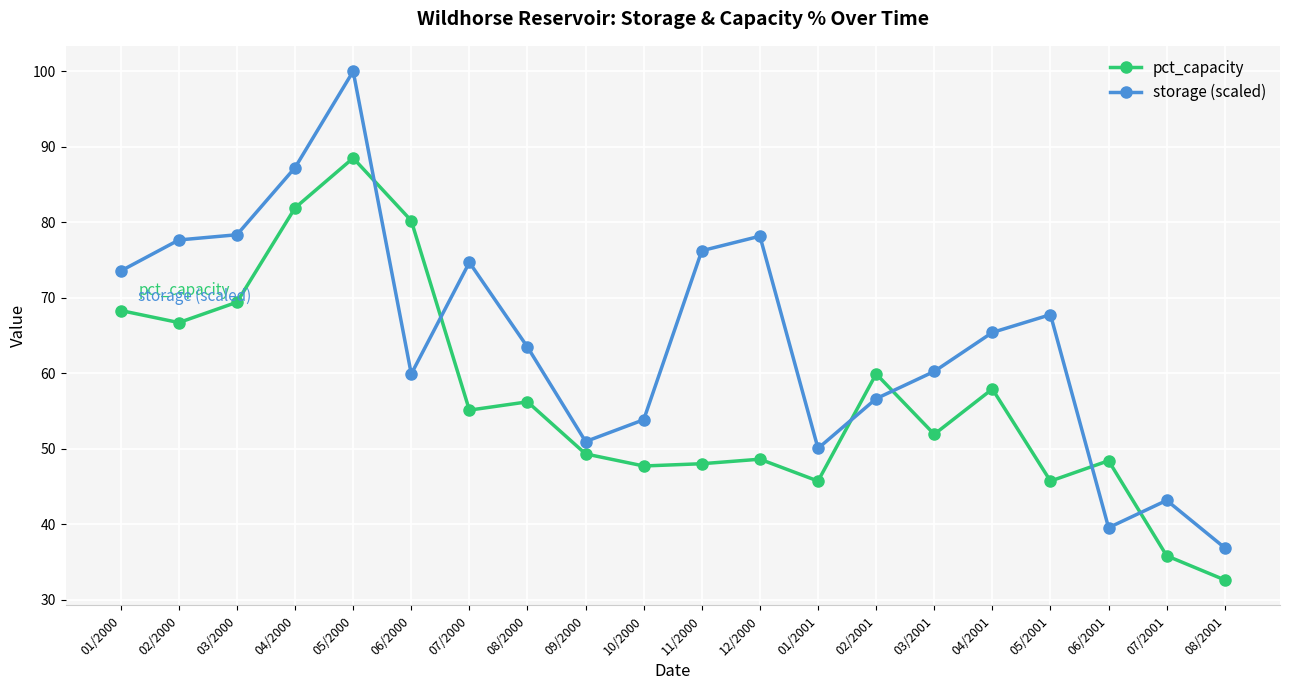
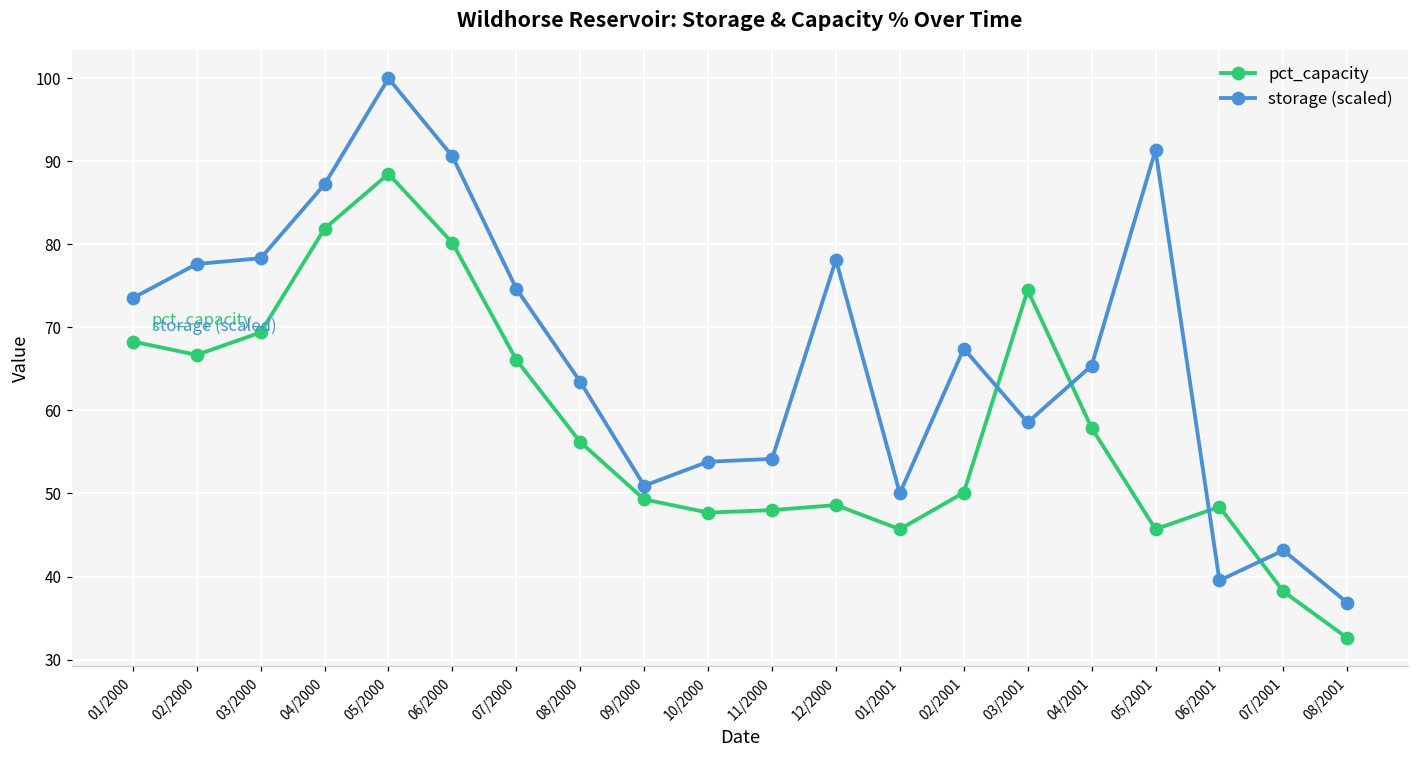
storage (scaled), 06/2000: 60 -> 91
pct_capacity, 07/2000: 55 -> 66
storage (scaled), 11/2000: 76 -> 54
pct_capacity, 02/2001: 60 -> 50
storage (scaled), 02/2001: 57 -> 67
pct_capacity, 03/2001: 52 -> 75
storage (scaled), 03/2001: 60 -> 59
storage (scaled), 05/2001: 68 -> 91
pct_capacity, 07/2001: 36 -> 38
